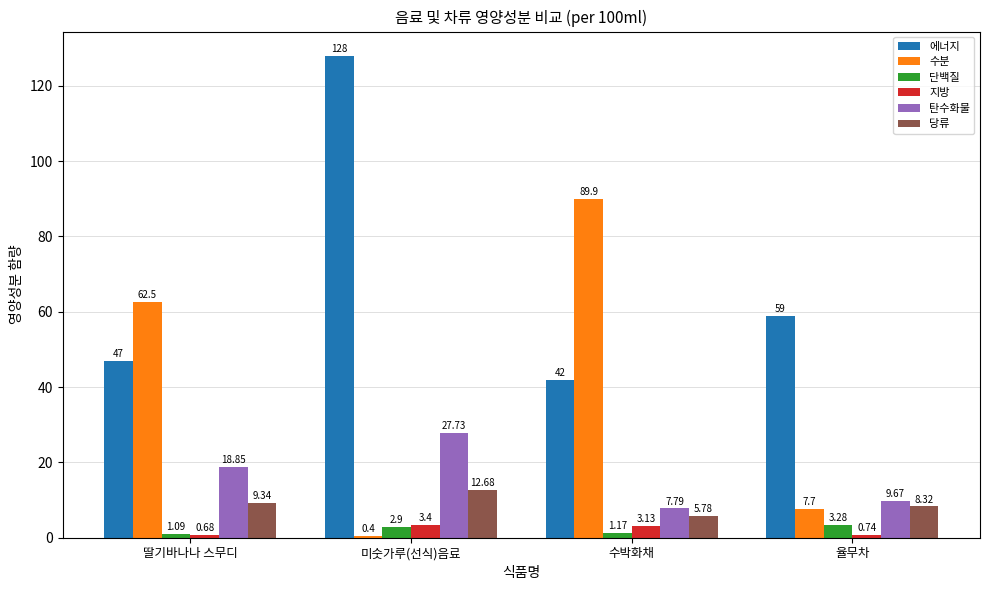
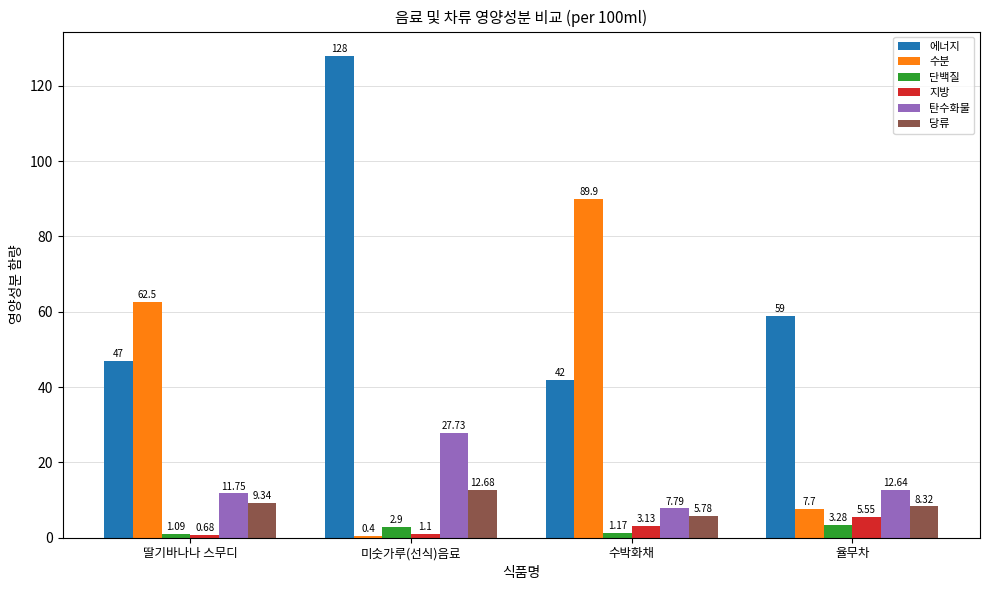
탄수화물, 딸기바나나 스무디: 18.85 -> 11.75
지방, 미숫가루(선식)음료: 3.4 -> 1.1
지방, 율무차: 0.74 -> 5.55
탄수화물, 율무차: 9.67 -> 12.64
